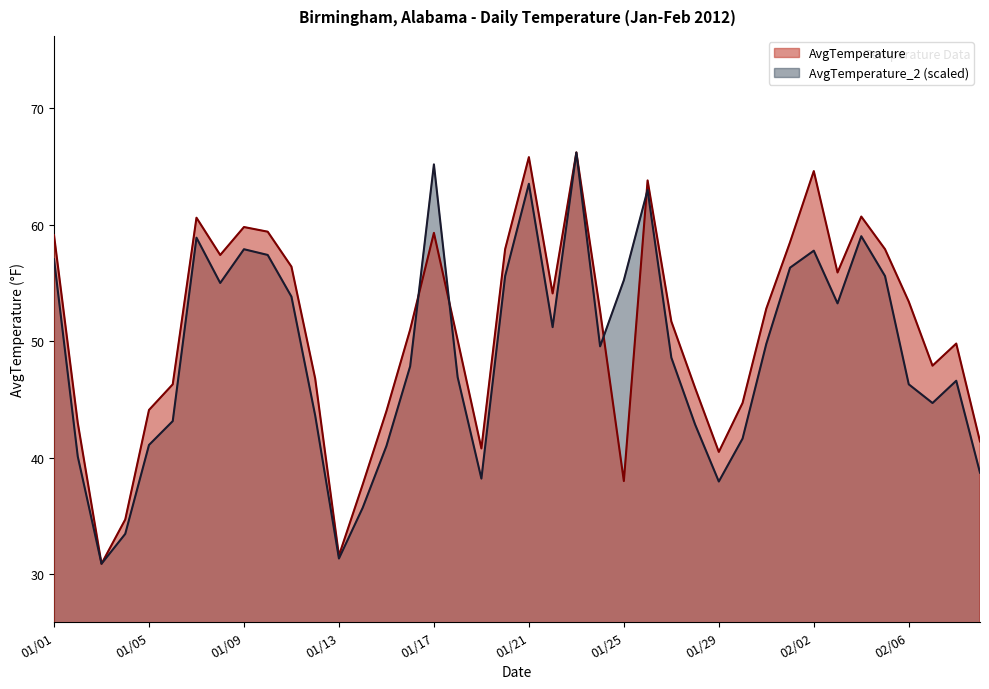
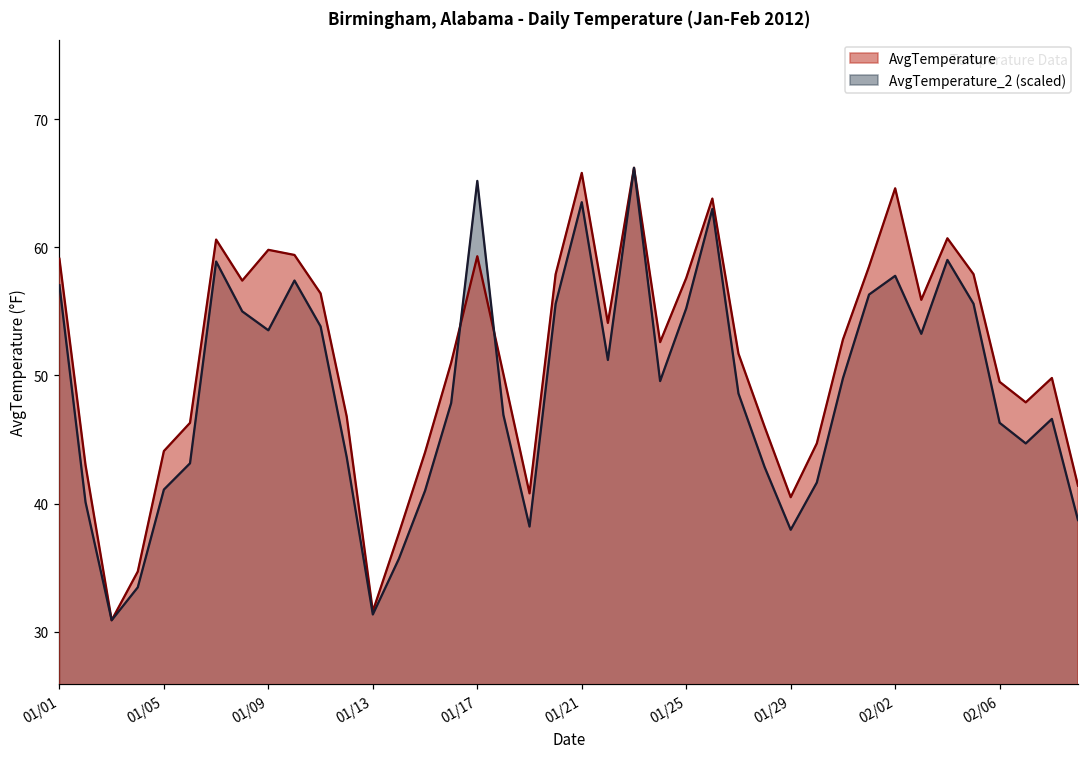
AvgTemperature_2 (scaled), 01/09: 57.9 -> 53.5
AvgTemperature, 01/25: 38.0 -> 57.6
AvgTemperature, 02/06: 53.4 -> 49.5
